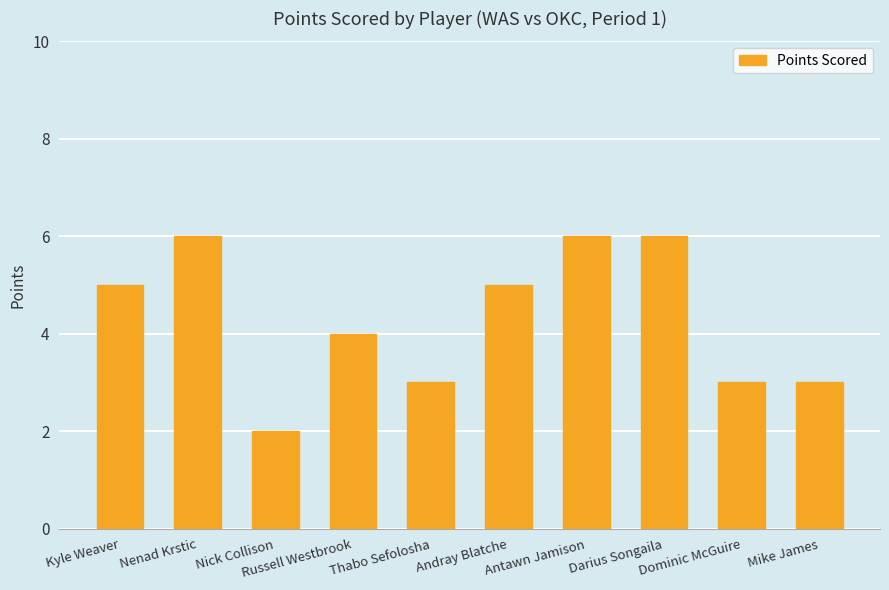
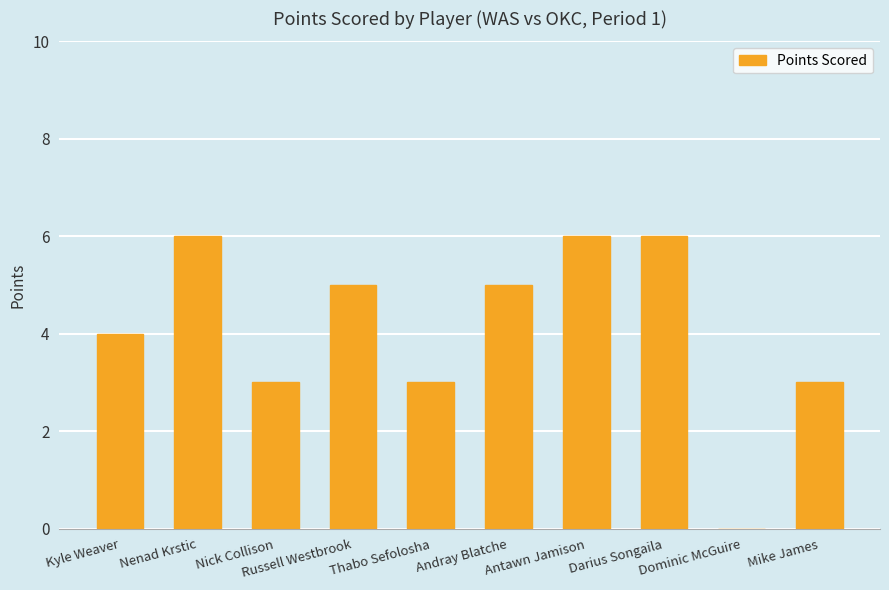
Kyle Weaver: 5 -> 4
Nick Collison: 2 -> 3
Russell Westbrook: 4 -> 5
Dominic McGuire: 3 -> 0
